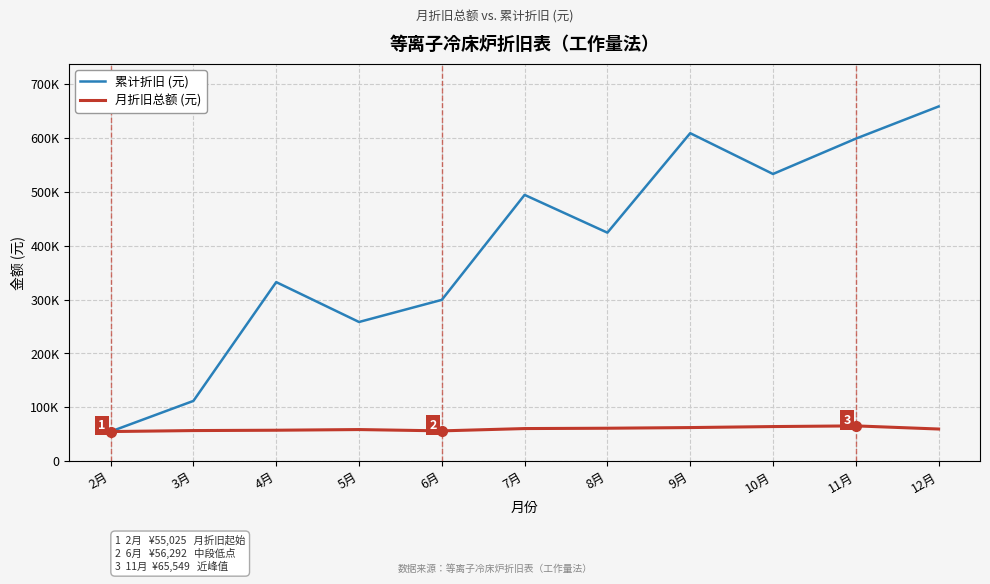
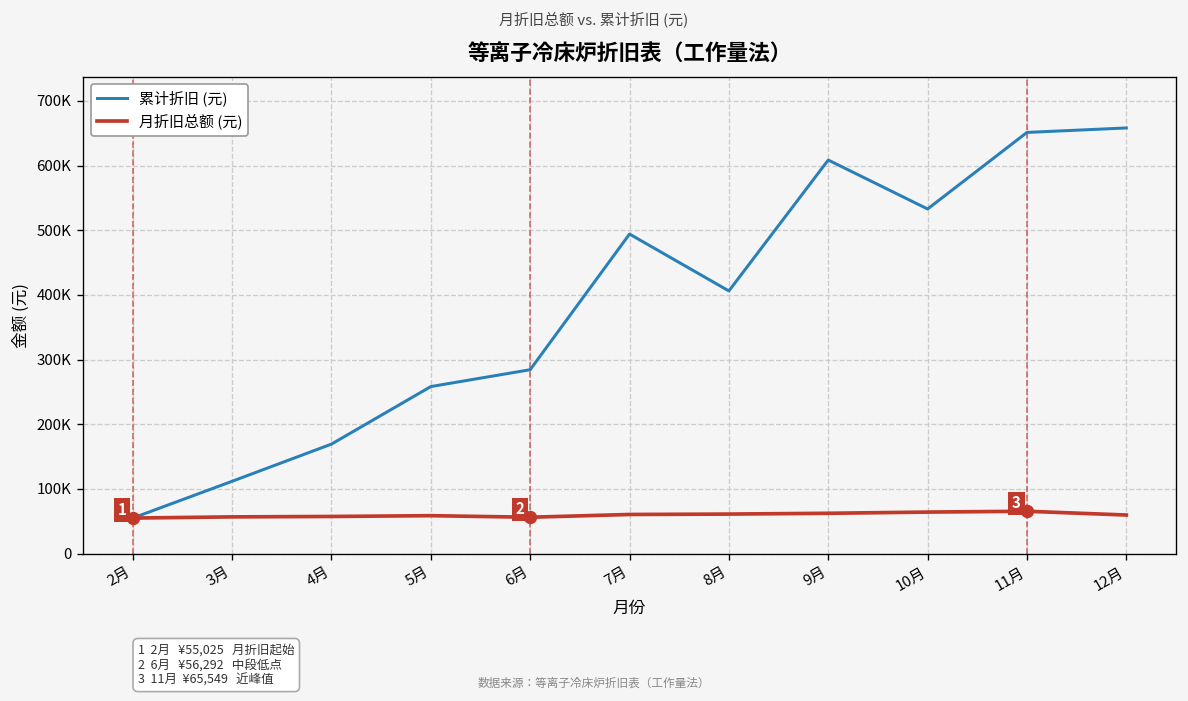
累计折旧 (元), 4月: 330000 -> 170000
累计折旧 (元), 6月: 300000 -> 280000
累计折旧 (元), 8月: 420000 -> 410000
累计折旧 (元), 11月: 600000 -> 650000
